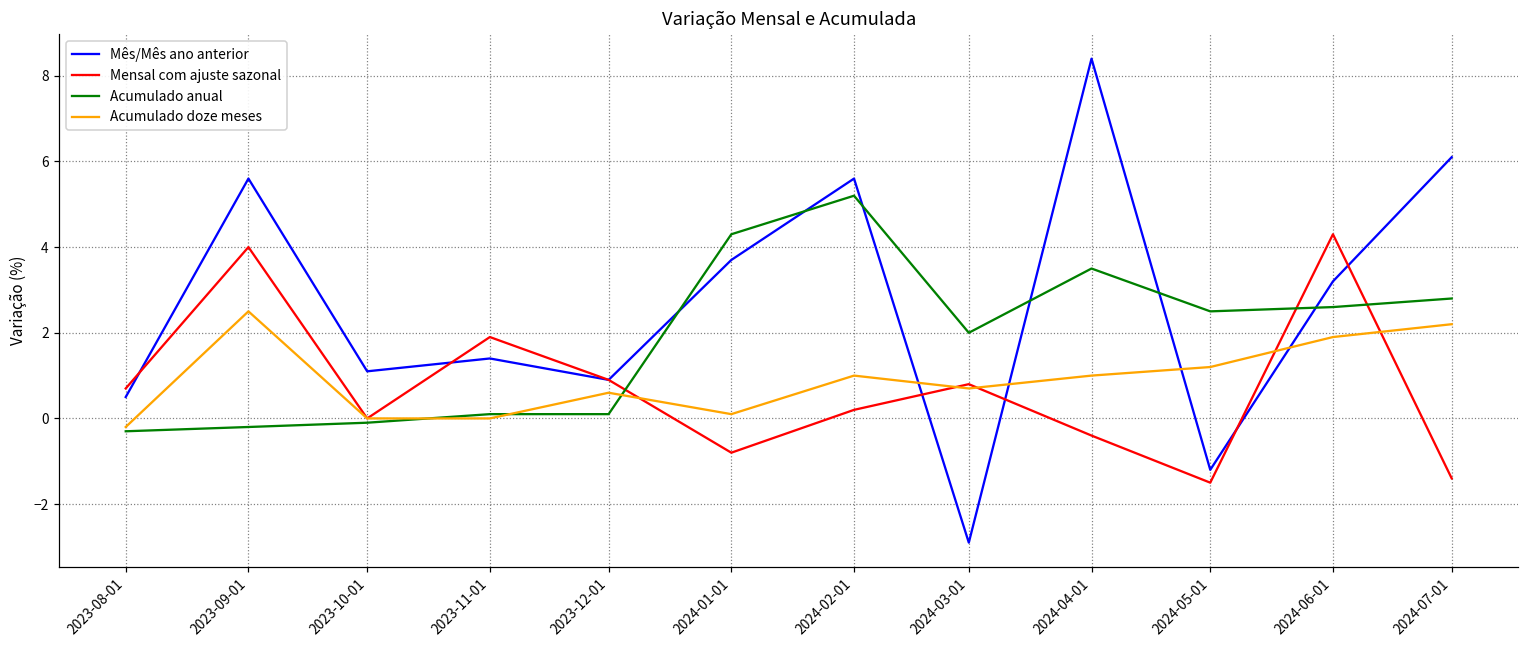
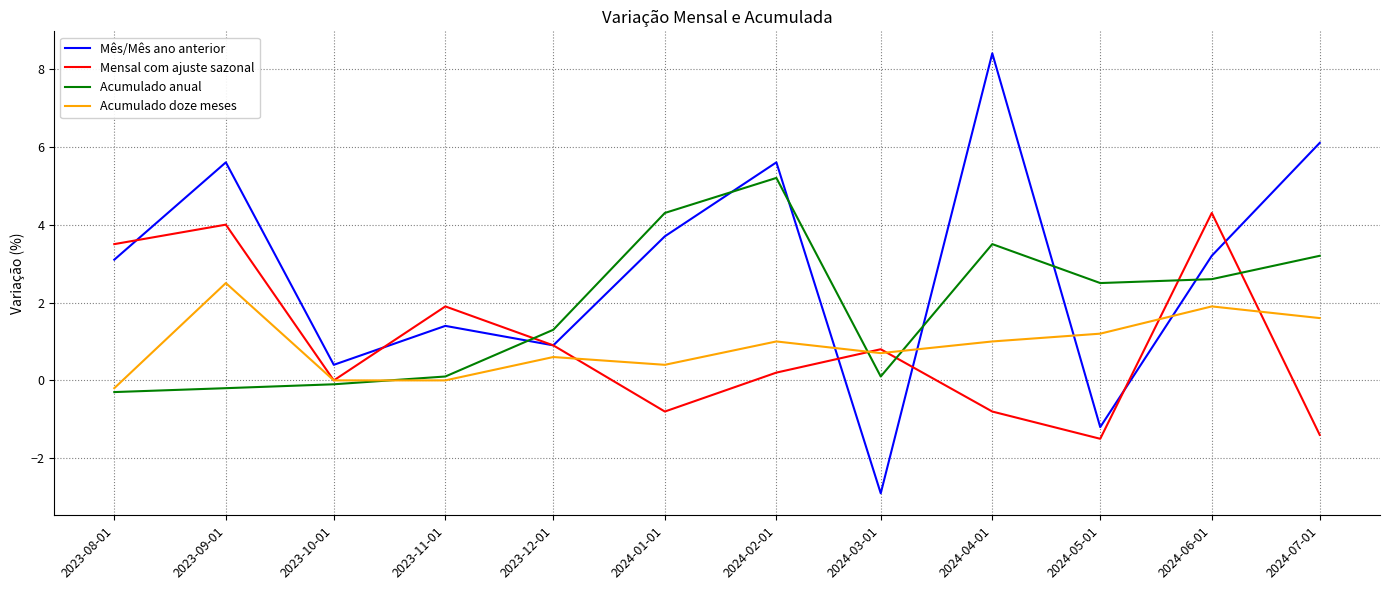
Mês/Mês ano anterior, 2023-08-01: 0.5 -> 3.1
Mensal com ajuste sazonal, 2023-08-01: 0.7 -> 3.5
Mês/Mês ano anterior, 2023-10-01: 1.1 -> 0.4
Acumulado anual, 2023-12-01: 0.1 -> 1.3
Acumulado doze meses, 2024-01-01: 0.1 -> 0.4
Acumulado anual, 2024-03-01: 2.0 -> 0.1
Mensal com ajuste sazonal, 2024-04-01: -0.4 -> -0.8
Acumulado anual, 2024-07-01: 2.8 -> 3.2
Acumulado doze meses, 2024-07-01: 2.2 -> 1.6
